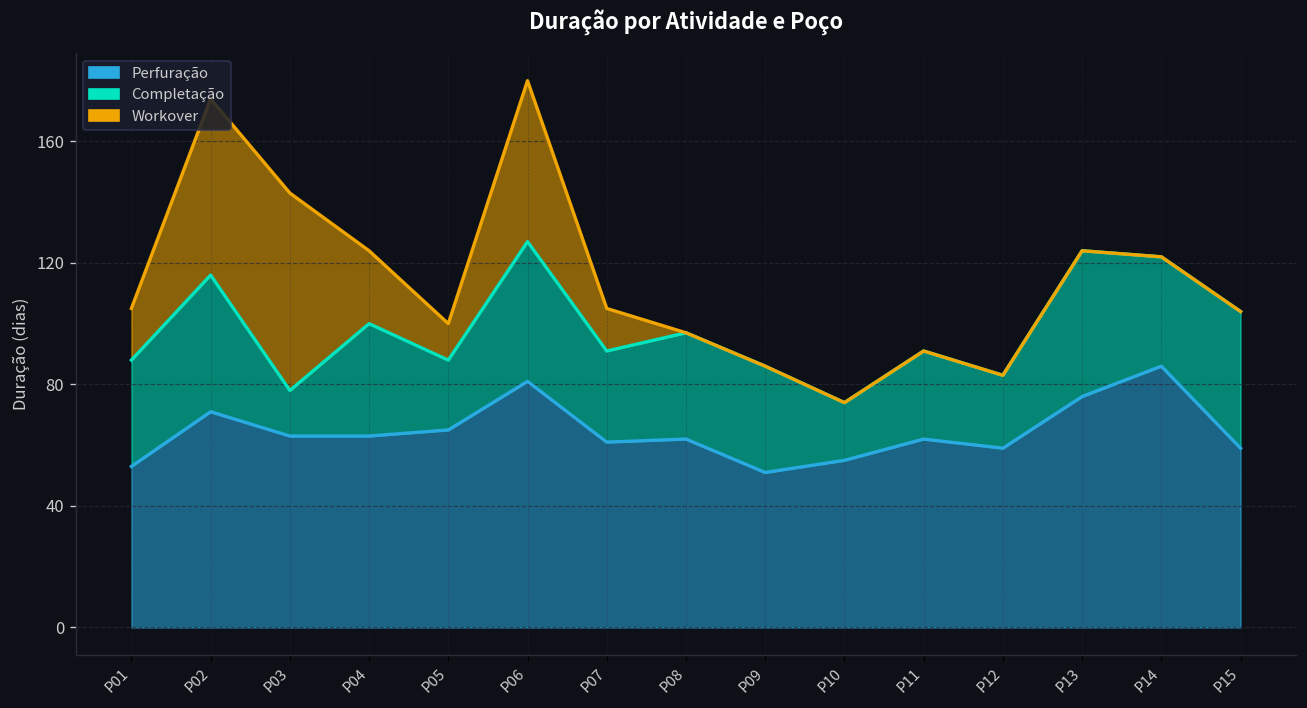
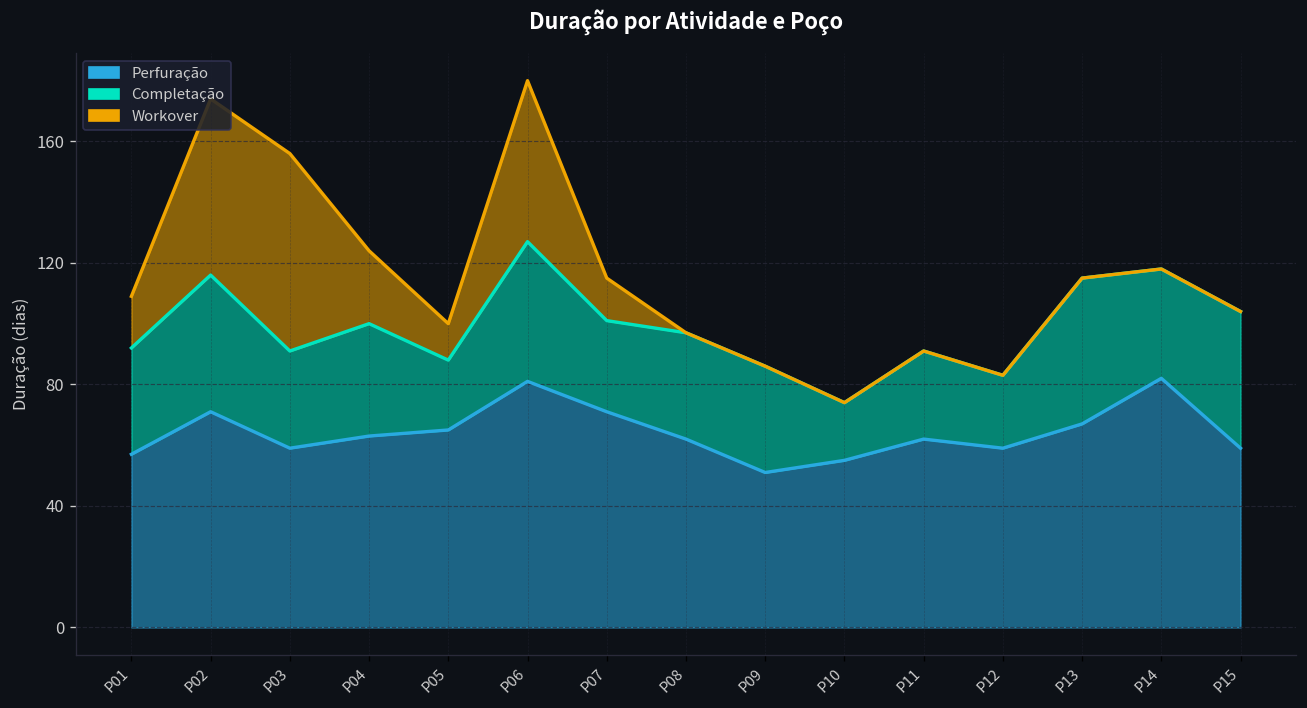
Perfuração, P01: 53 -> 57
Perfuração, P03: 63 -> 59
Completação, P03: 15 -> 32
Perfuração, P07: 61 -> 71
Perfuração, P13: 76 -> 67
Perfuração, P14: 86 -> 82
